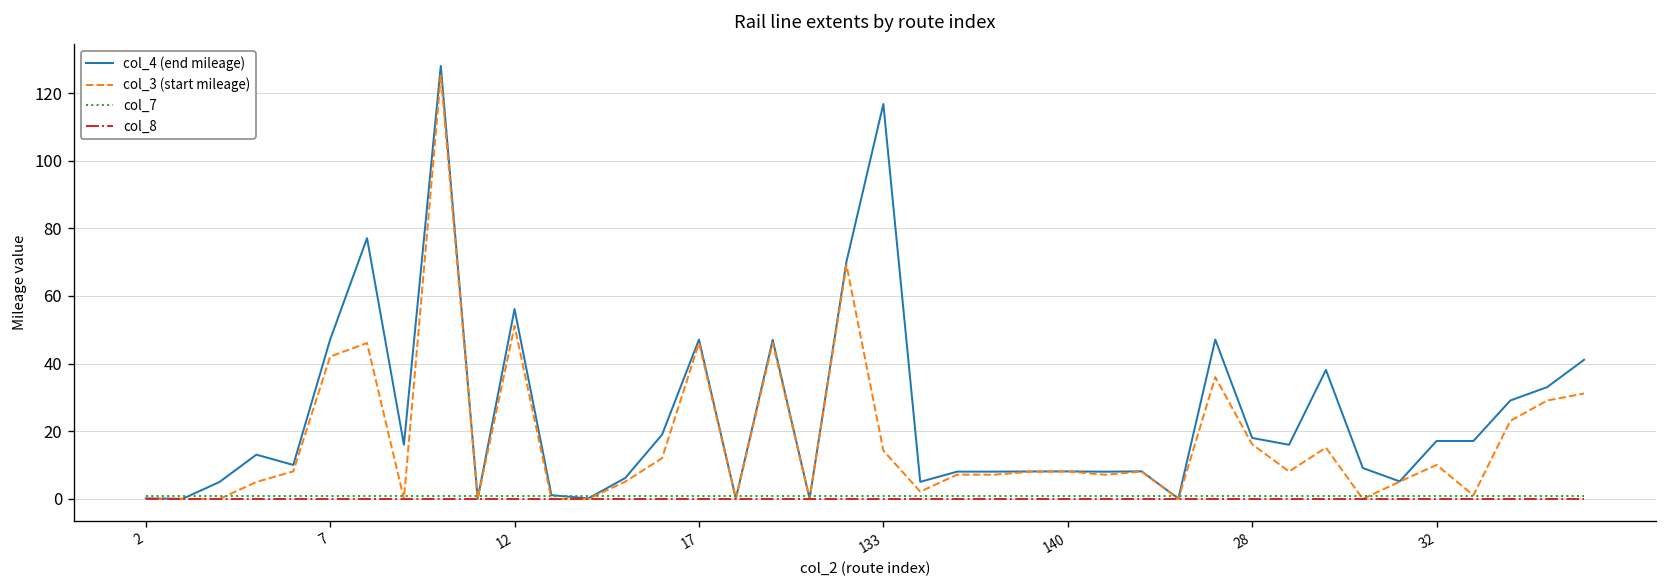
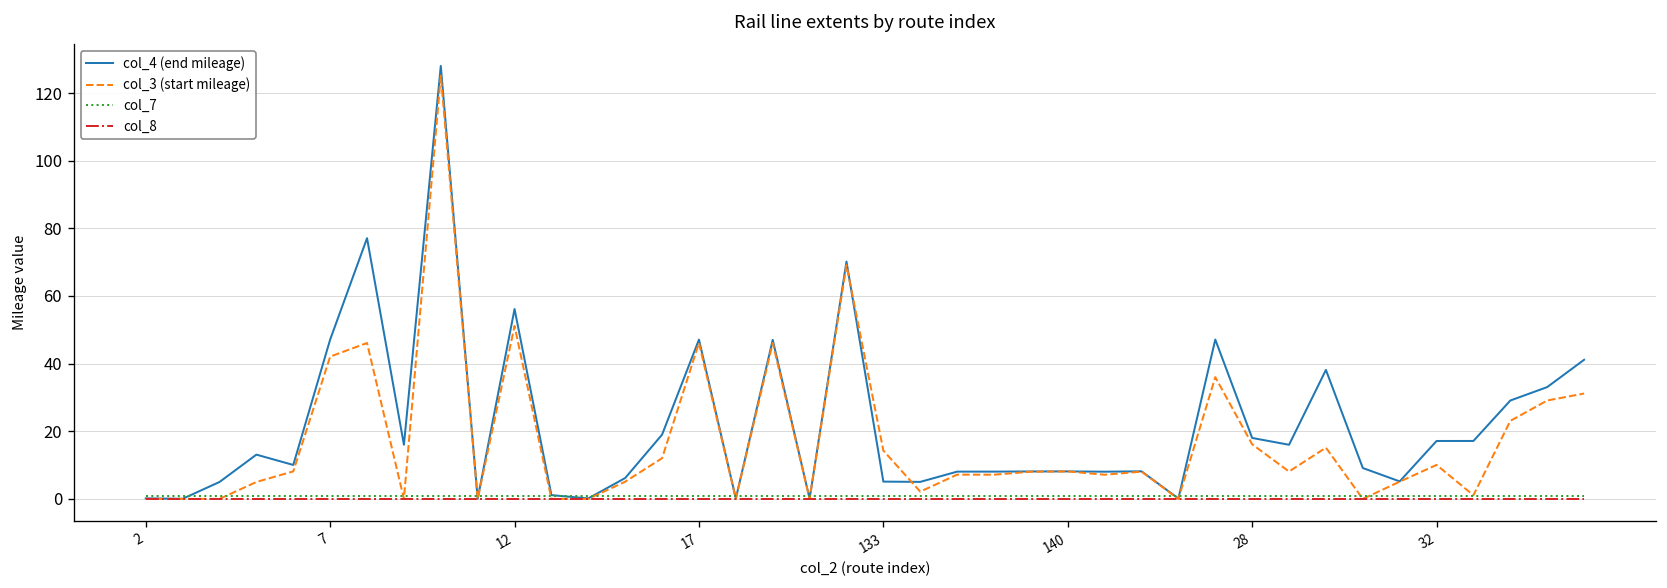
col_4 (end mileage), 133: 117 -> 5
